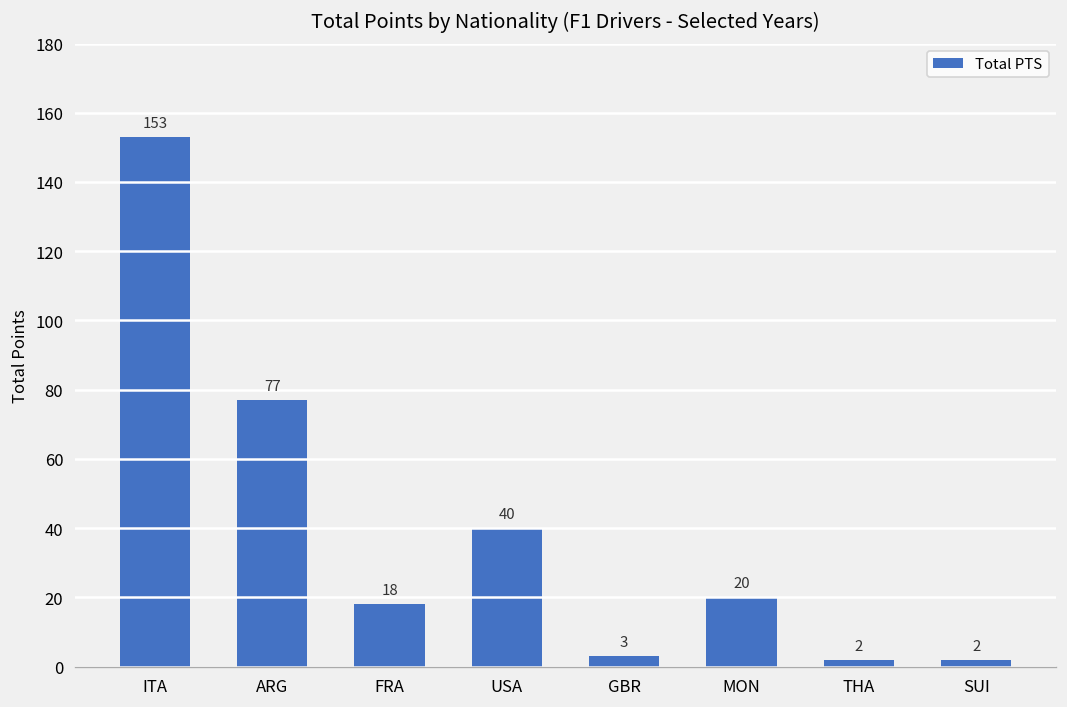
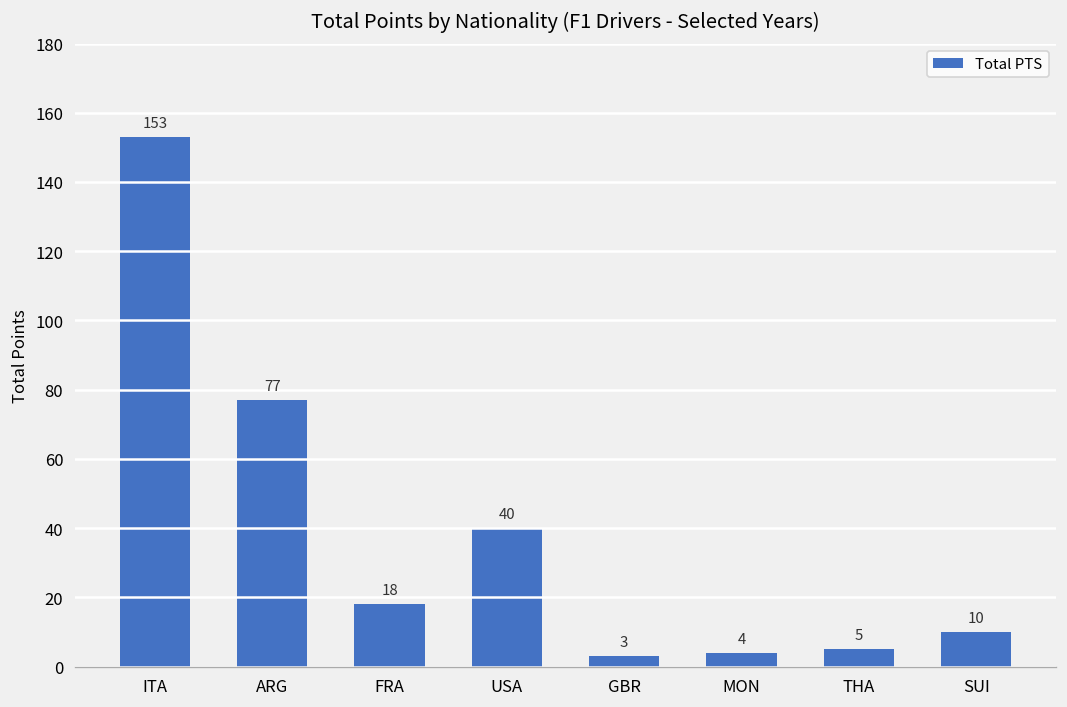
MON: 20 -> 4
THA: 2 -> 5
SUI: 2 -> 10
